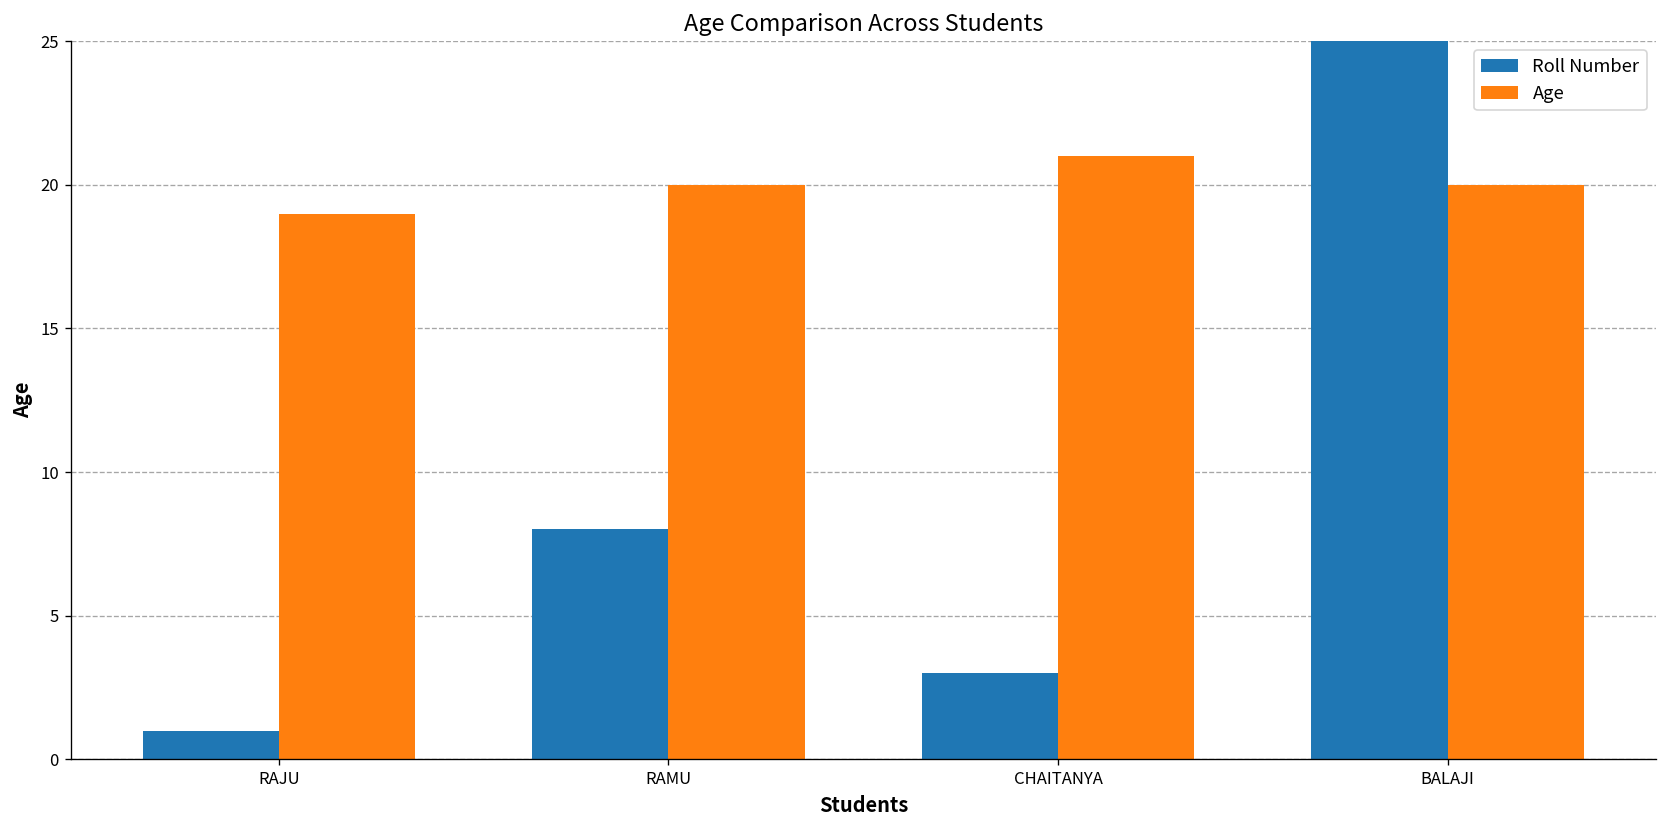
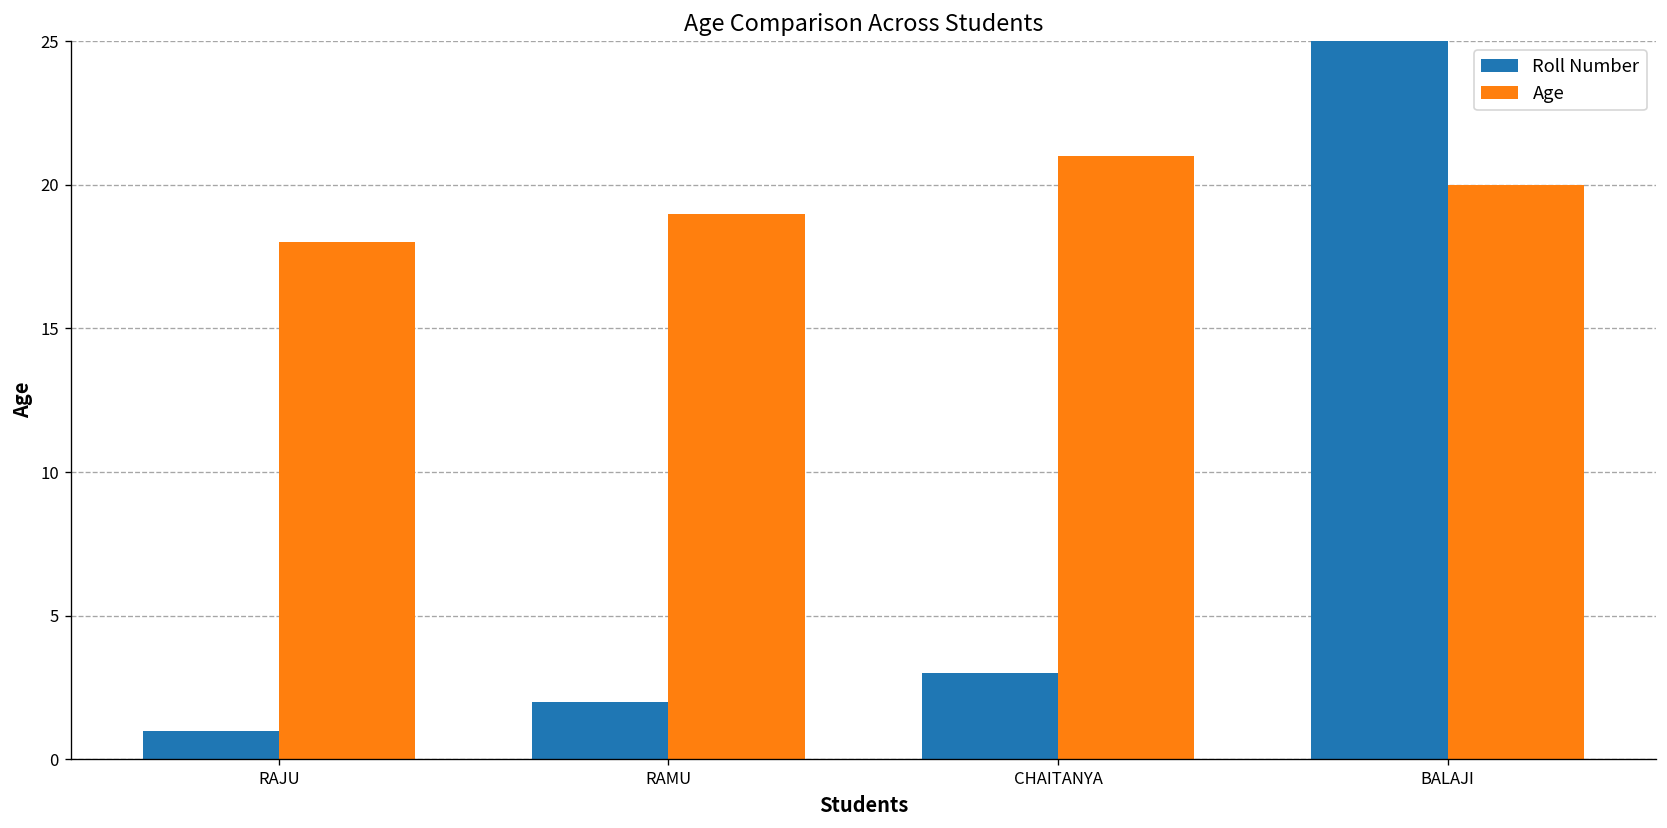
Age, RAJU: 19 -> 18
Roll Number, RAMU: 8 -> 2
Age, RAMU: 20 -> 19
